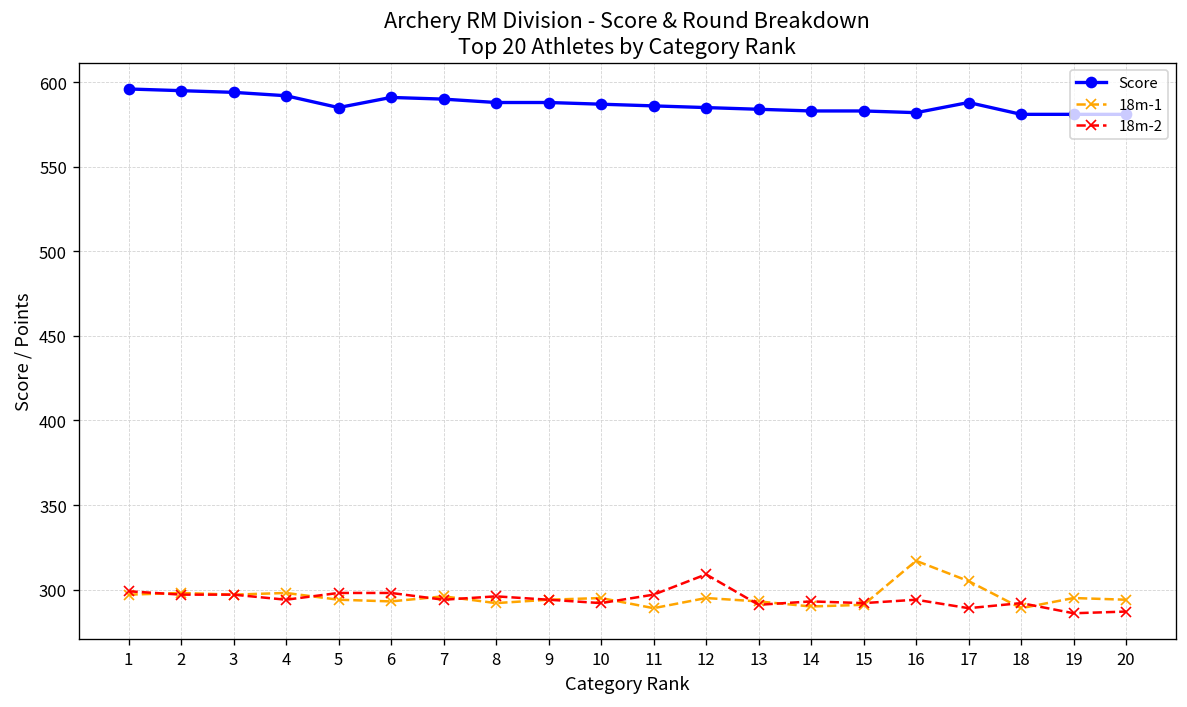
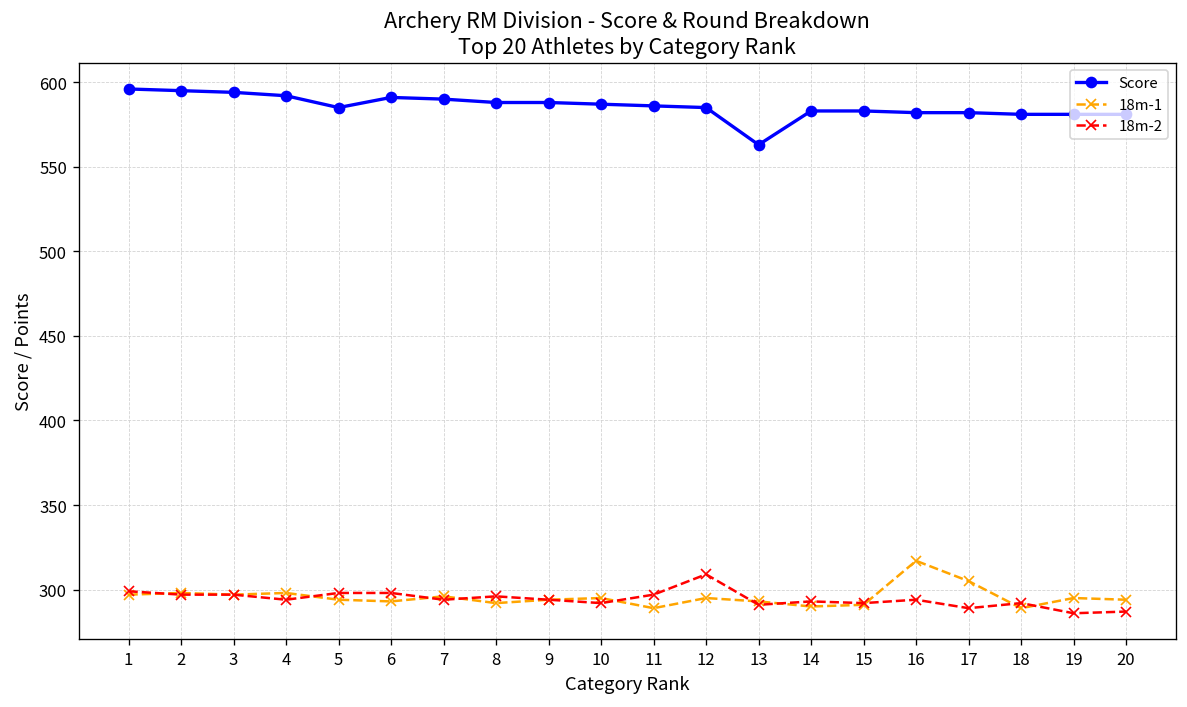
Score, 13: 584 -> 563
Score, 17: 588 -> 582
